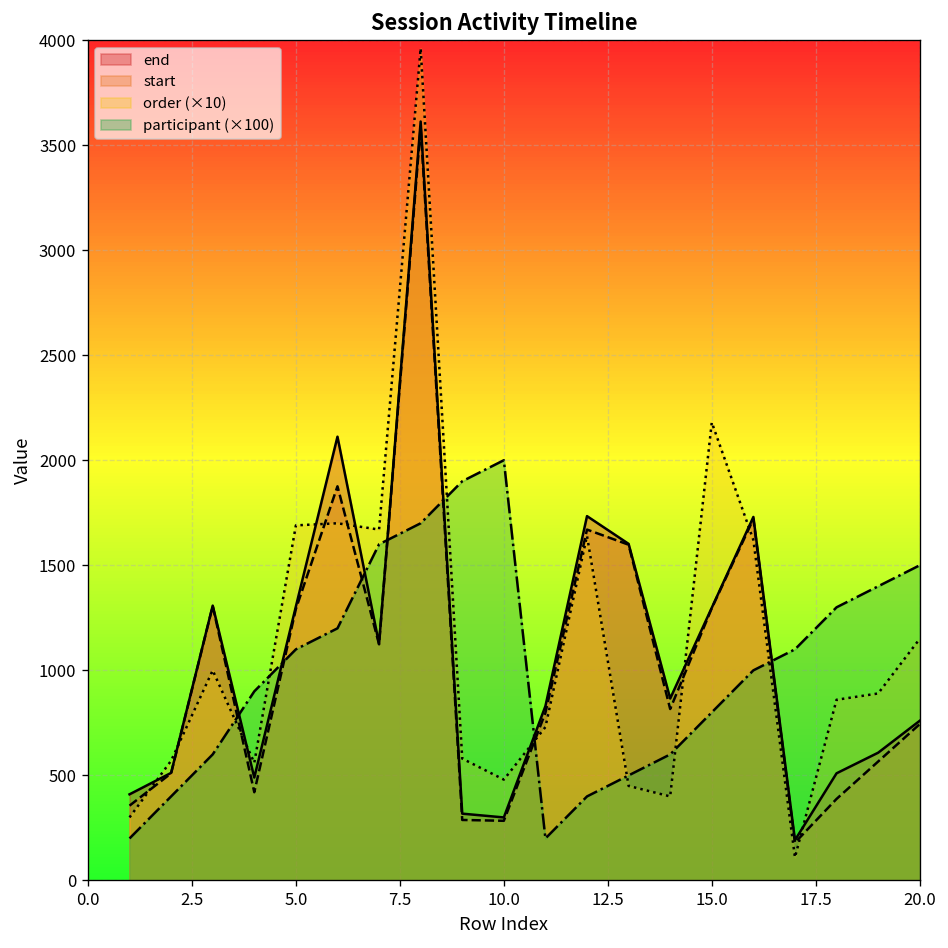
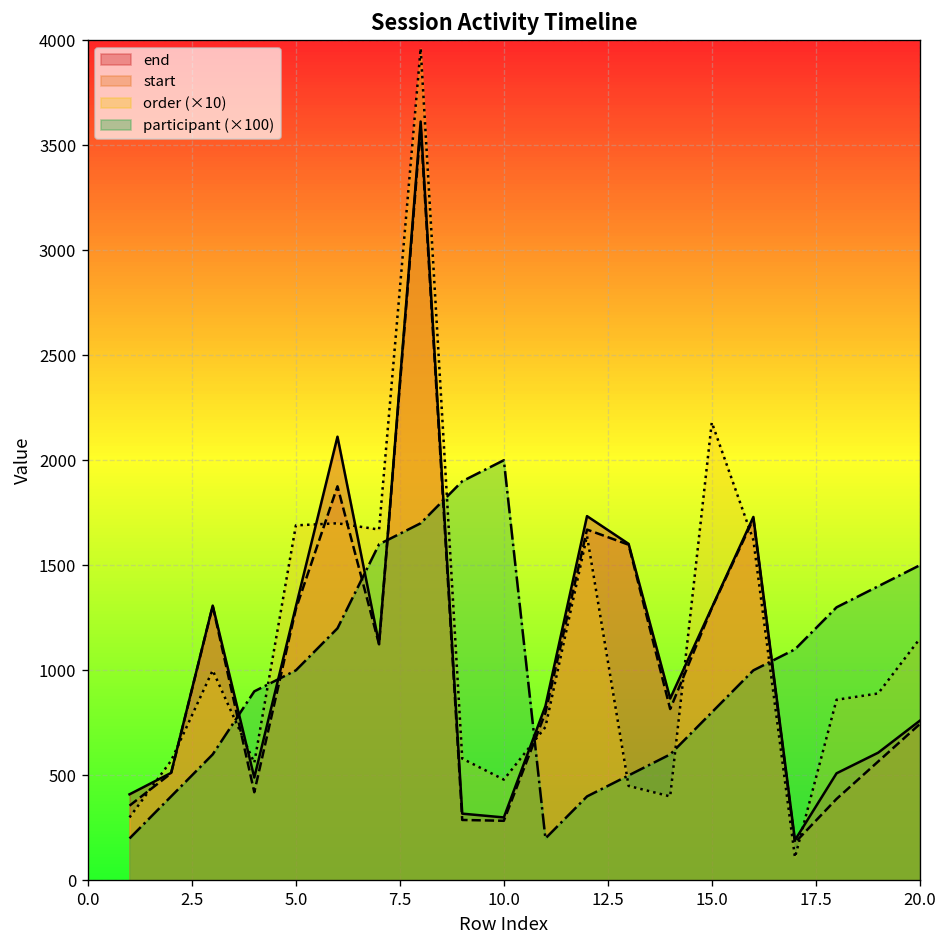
participant (×100), 5.0: 1100 -> 1000
